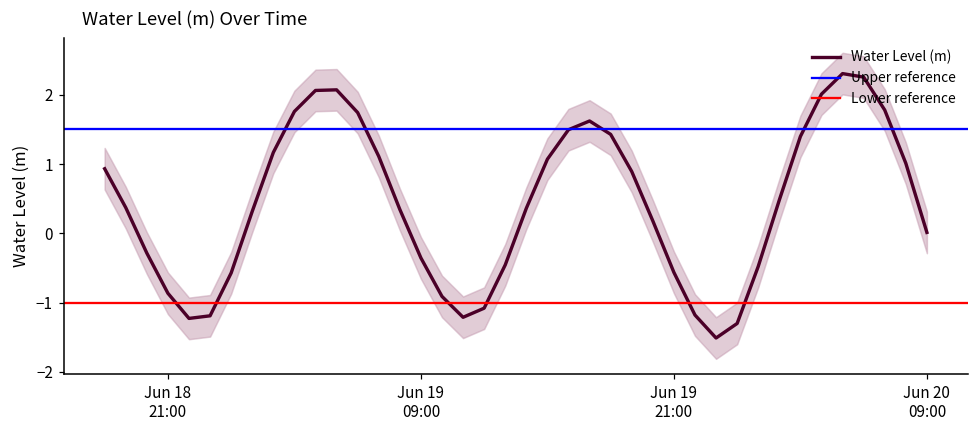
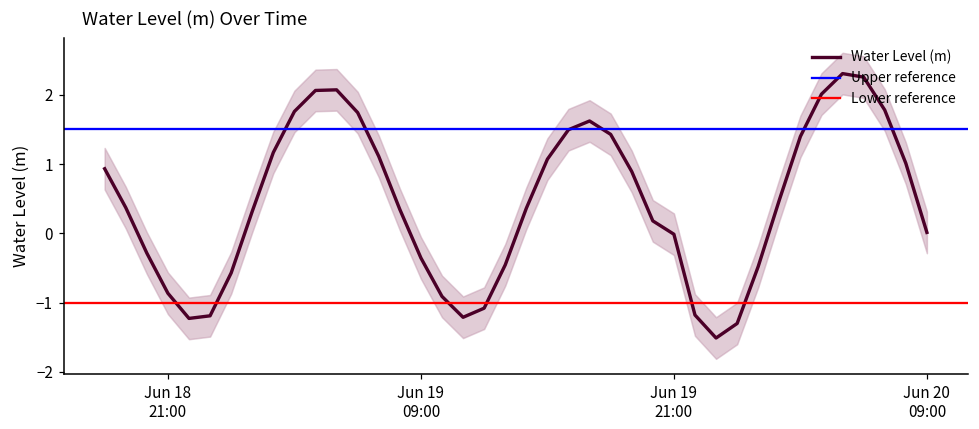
Water Level (m), Jun 19 21:00: -0.6 -> 0.0
